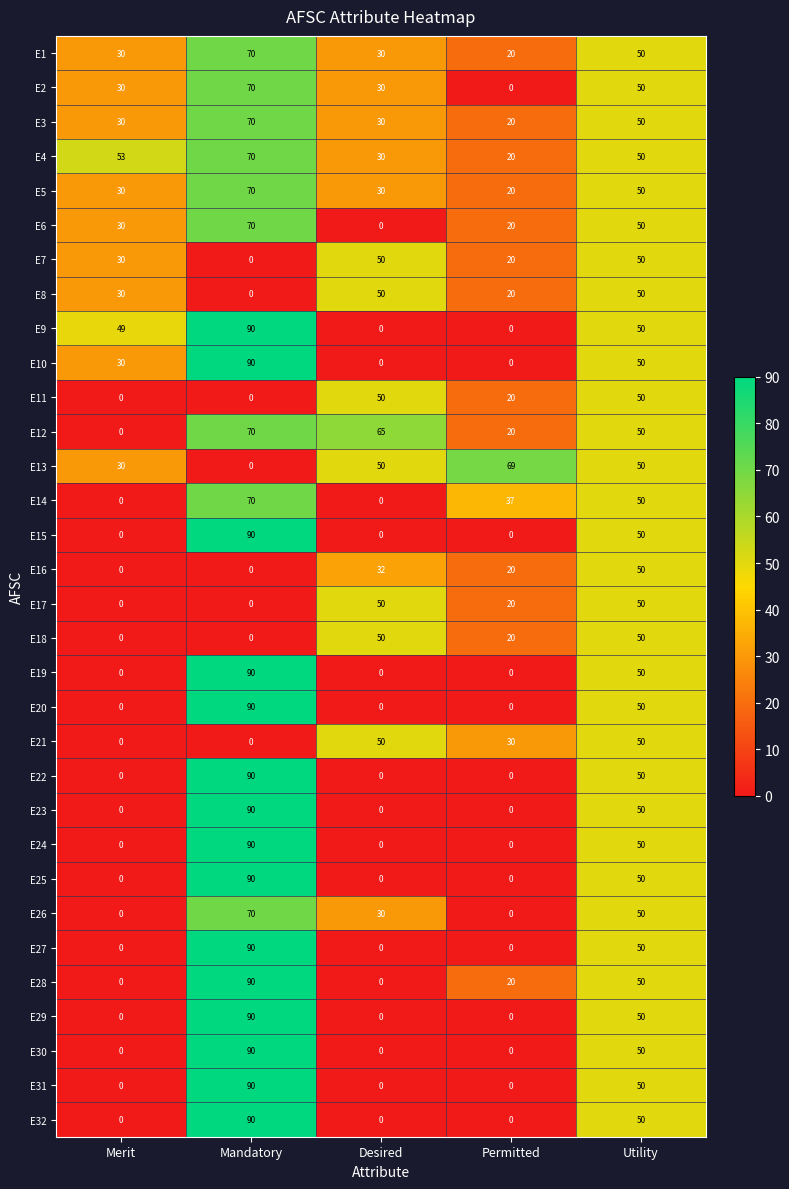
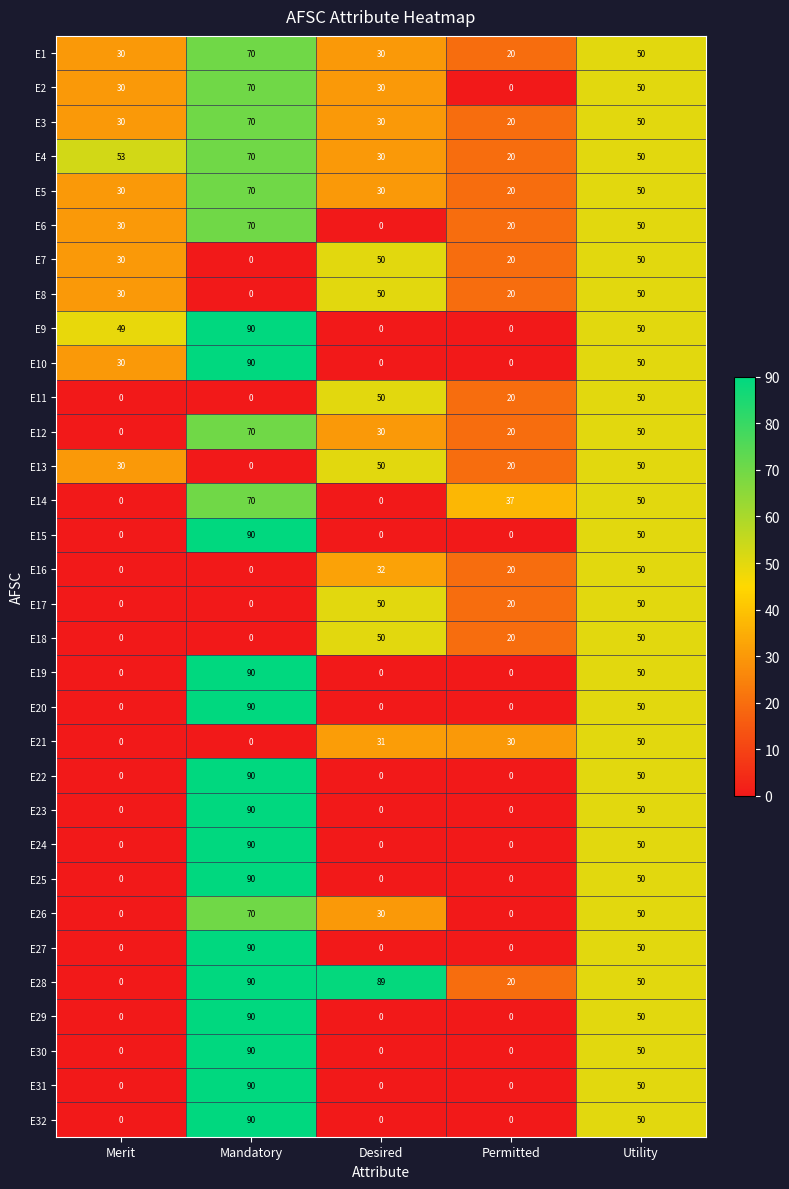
E12, Desired: 65 -> 30
E13, Permitted: 69 -> 20
E21, Desired: 50 -> 31
E28, Desired: 0 -> 89
